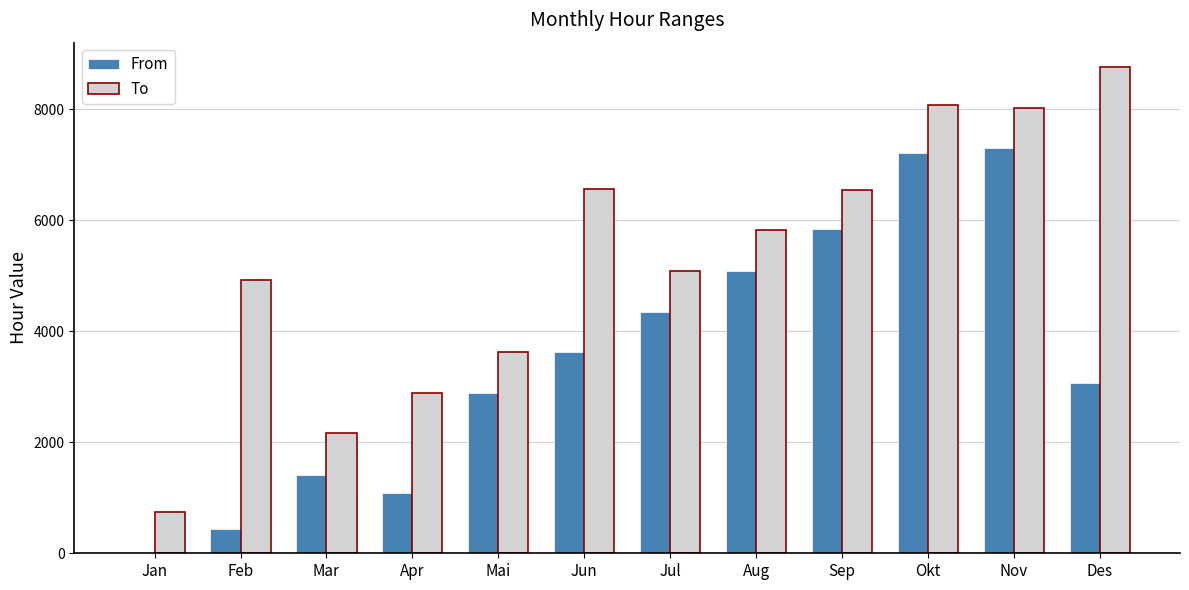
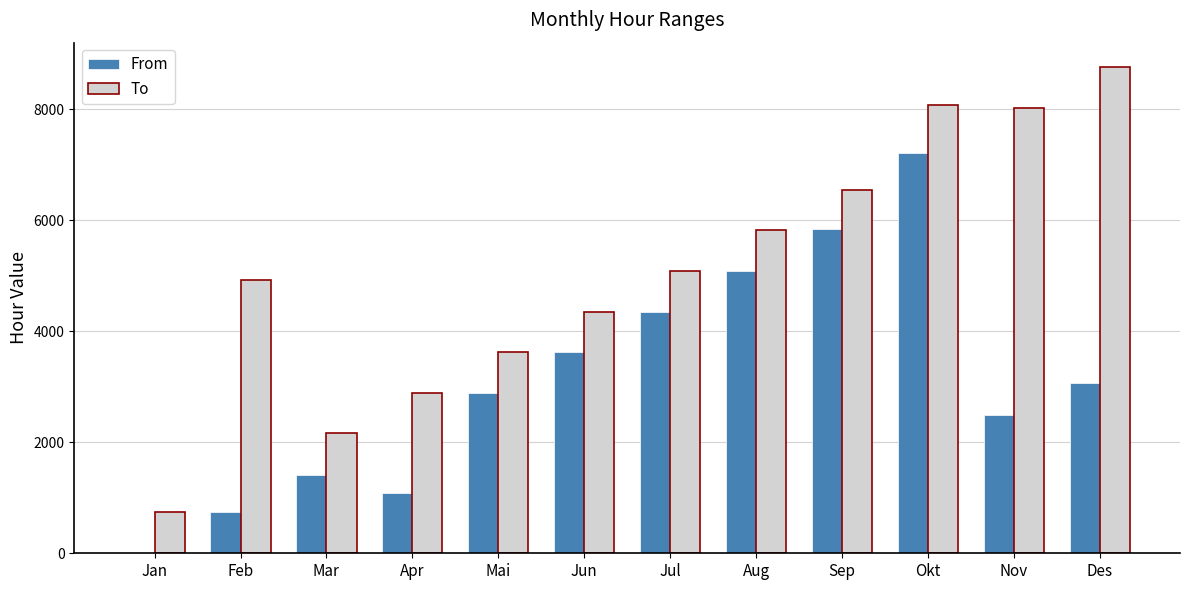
From, Feb: 400 -> 700
To, Jun: 6600 -> 4300
From, Nov: 7300 -> 2500
